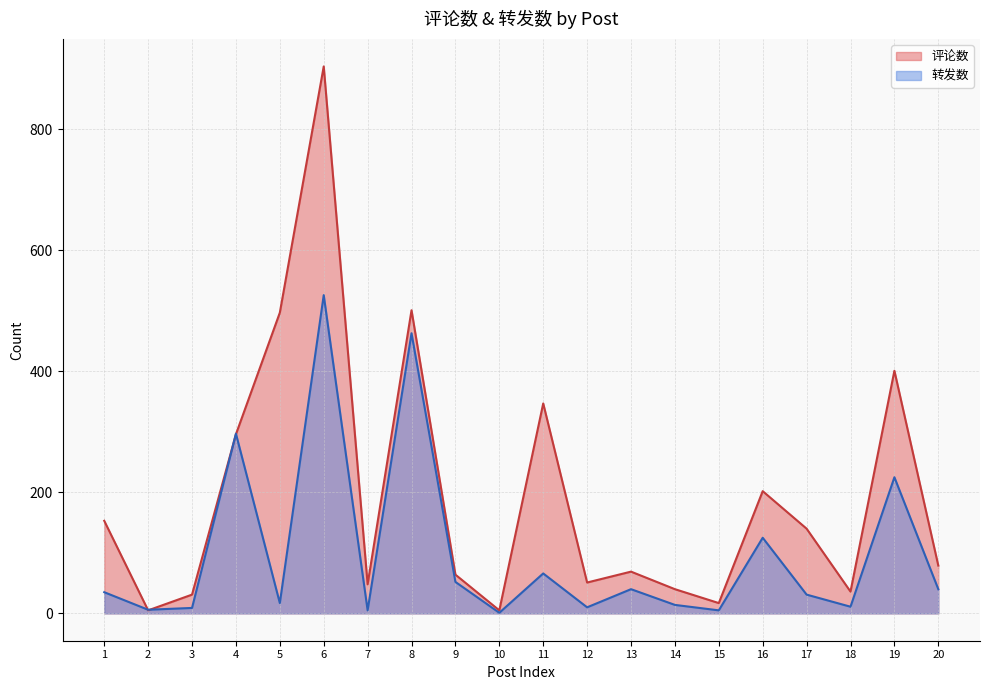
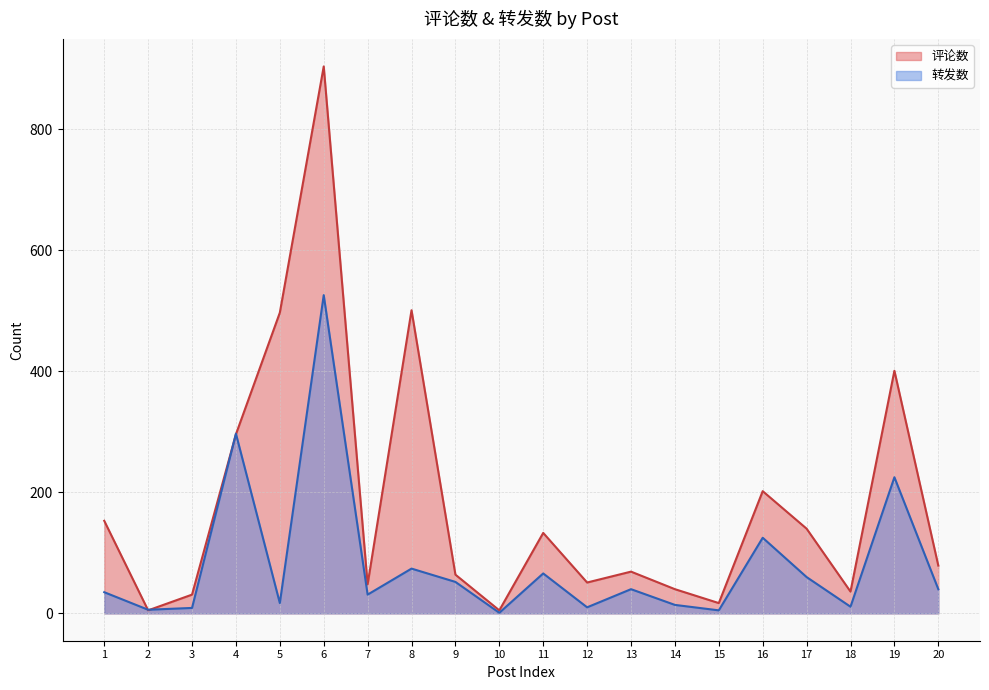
转发数, 7: 10 -> 30
转发数, 8: 460 -> 70
评论数, 11: 350 -> 130
转发数, 17: 30 -> 60
